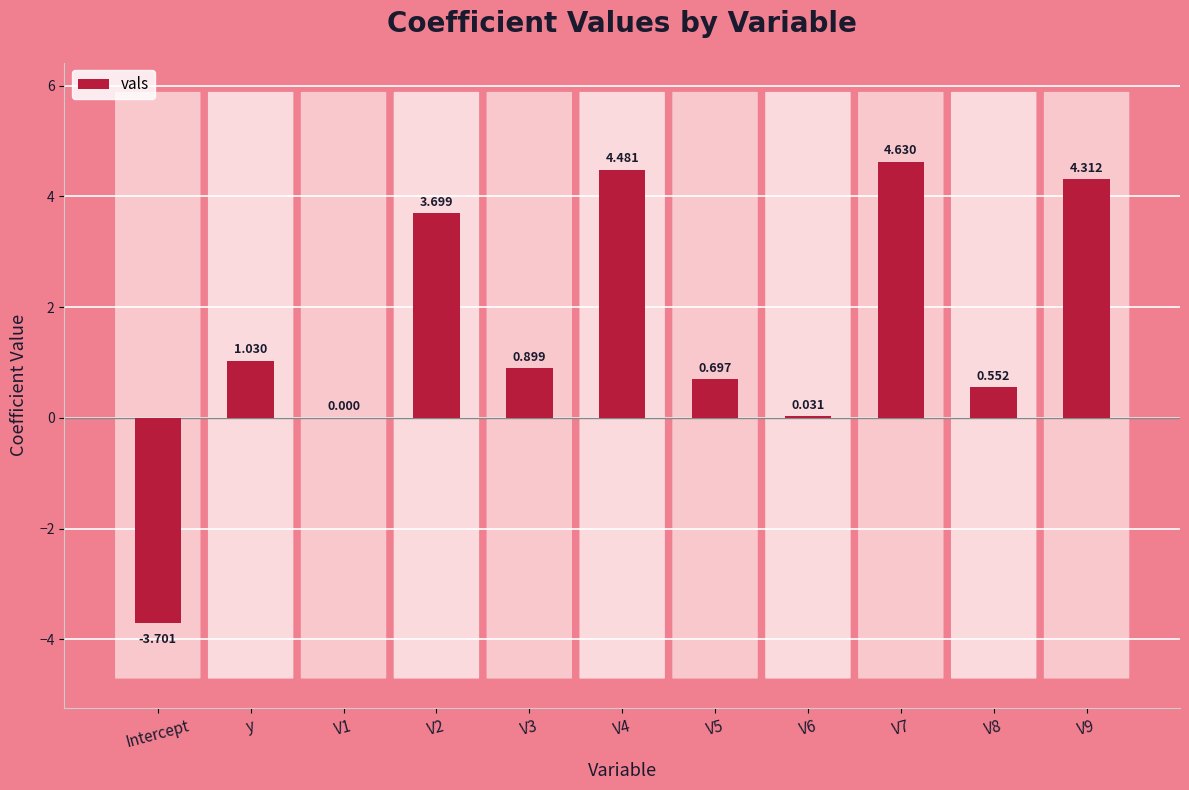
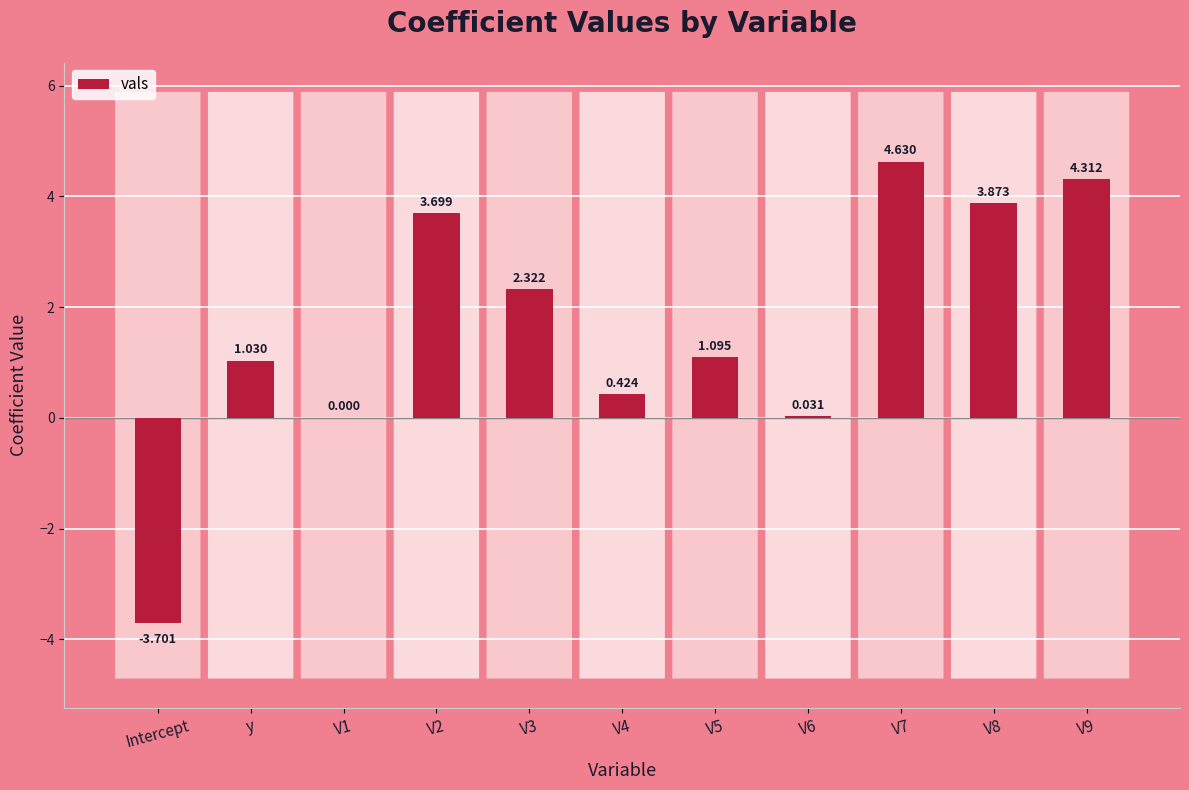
V3: 0.899 -> 2.322
V4: 4.481 -> 0.424
V5: 0.697 -> 1.095
V8: 0.552 -> 3.873
